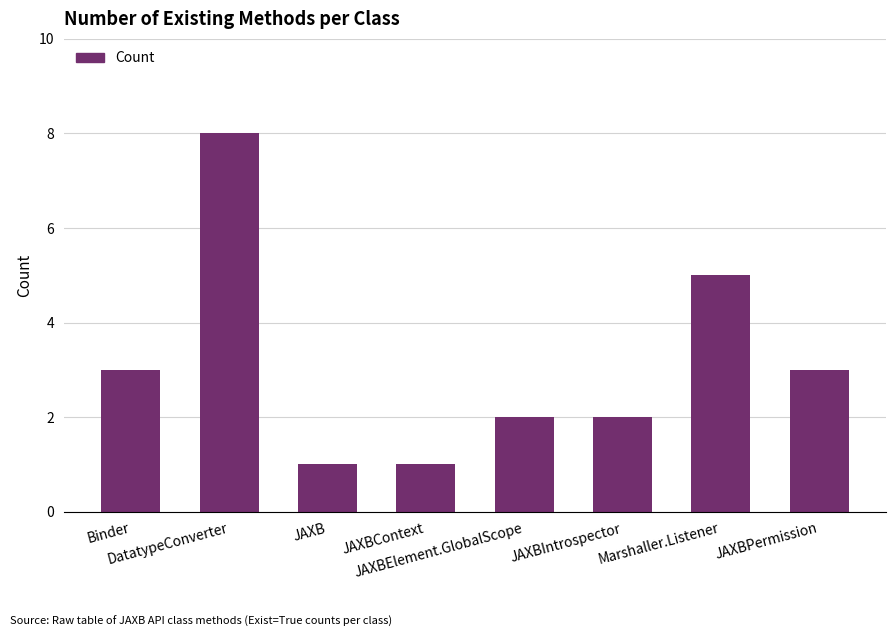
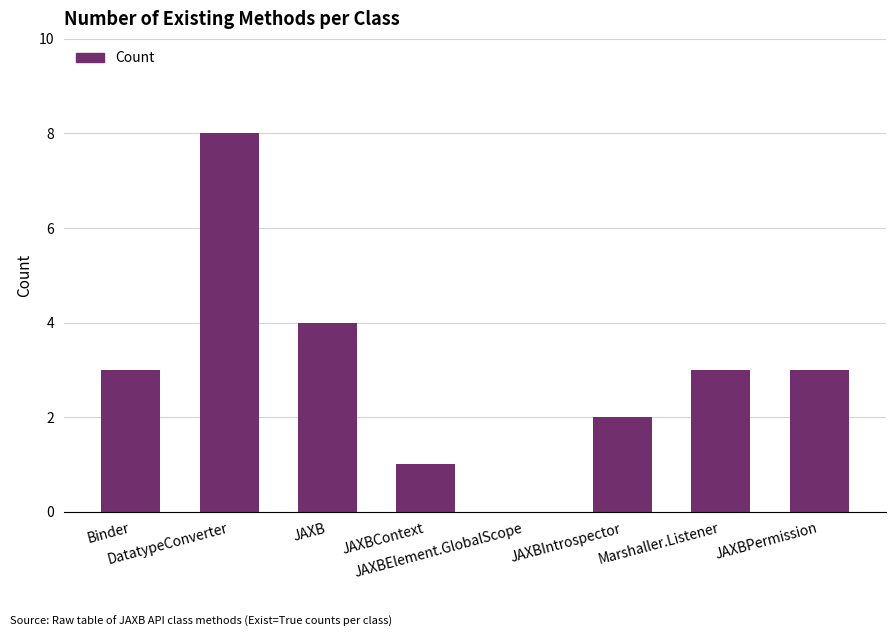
JAXB: 1 -> 4
JAXBElement.GlobalScope: 2 -> 0
Marshaller.Listener: 5 -> 3
